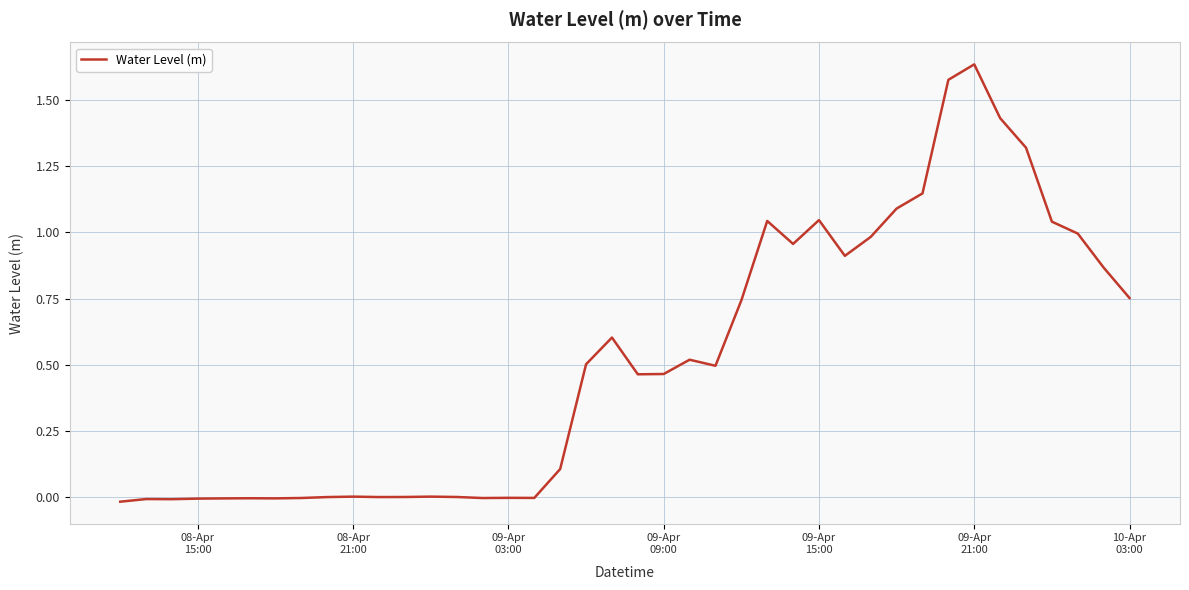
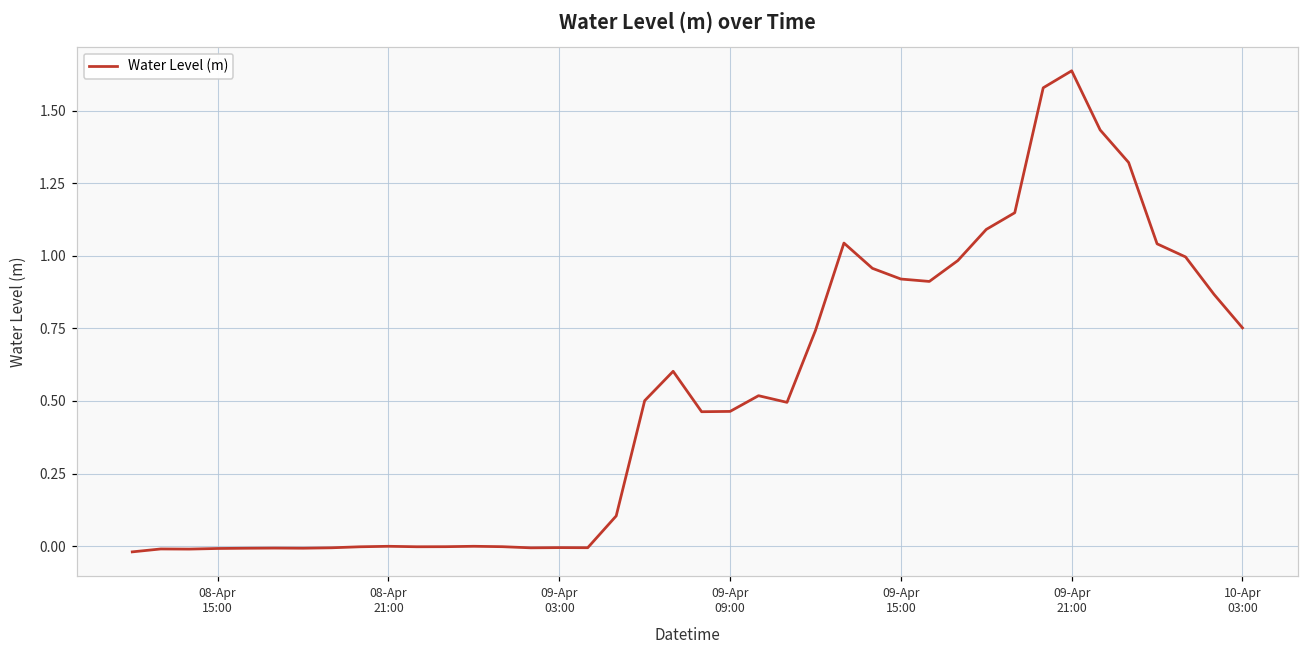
09-Apr 15:00: 1.05 -> 0.92
